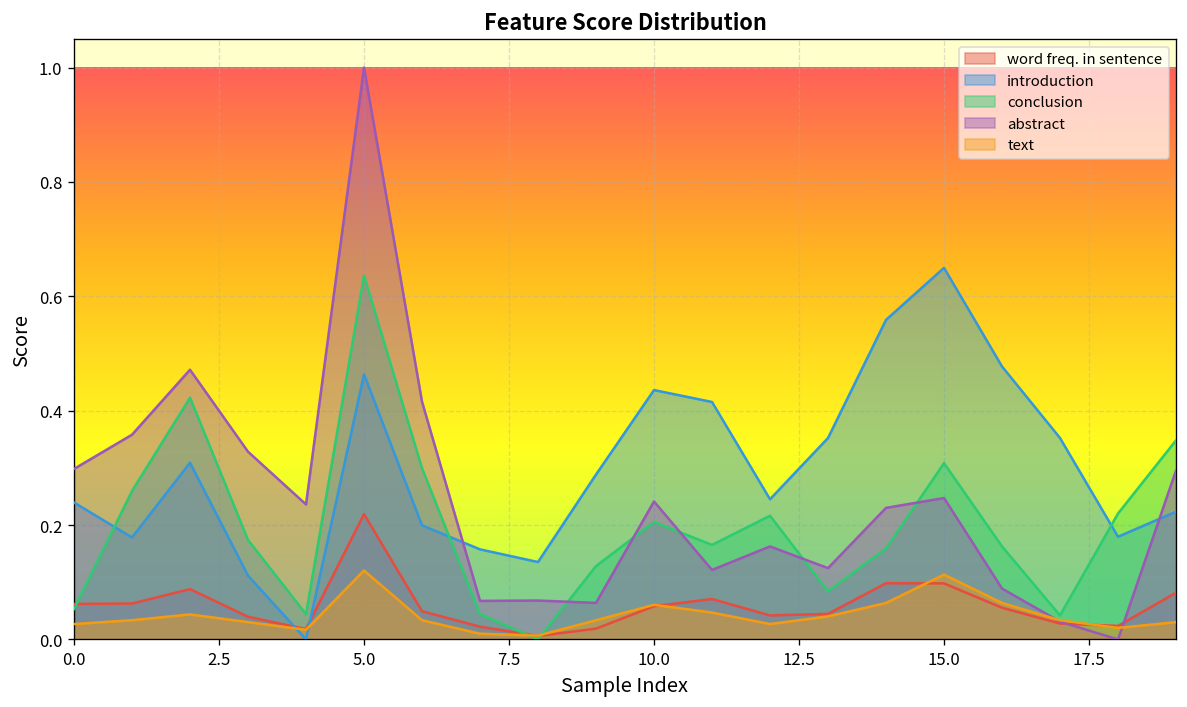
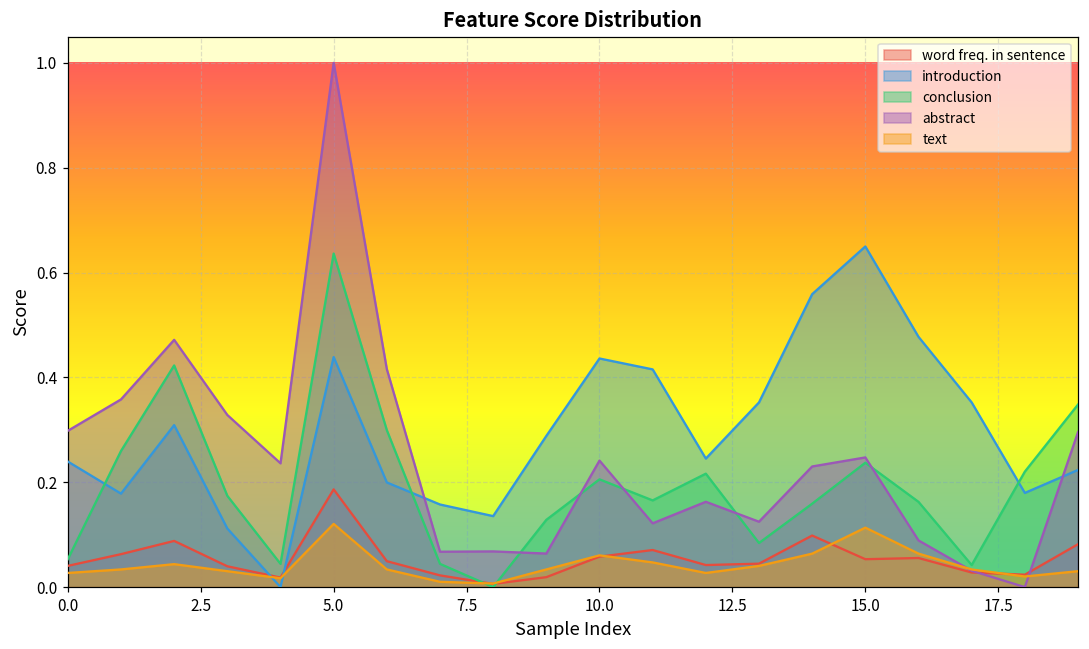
word freq. in sentence, 0.0: 0.06 -> 0.04
word freq. in sentence, 5.0: 0.22 -> 0.19
introduction, 5.0: 0.46 -> 0.44
word freq. in sentence, 15.0: 0.10 -> 0.05
conclusion, 15.0: 0.31 -> 0.24
